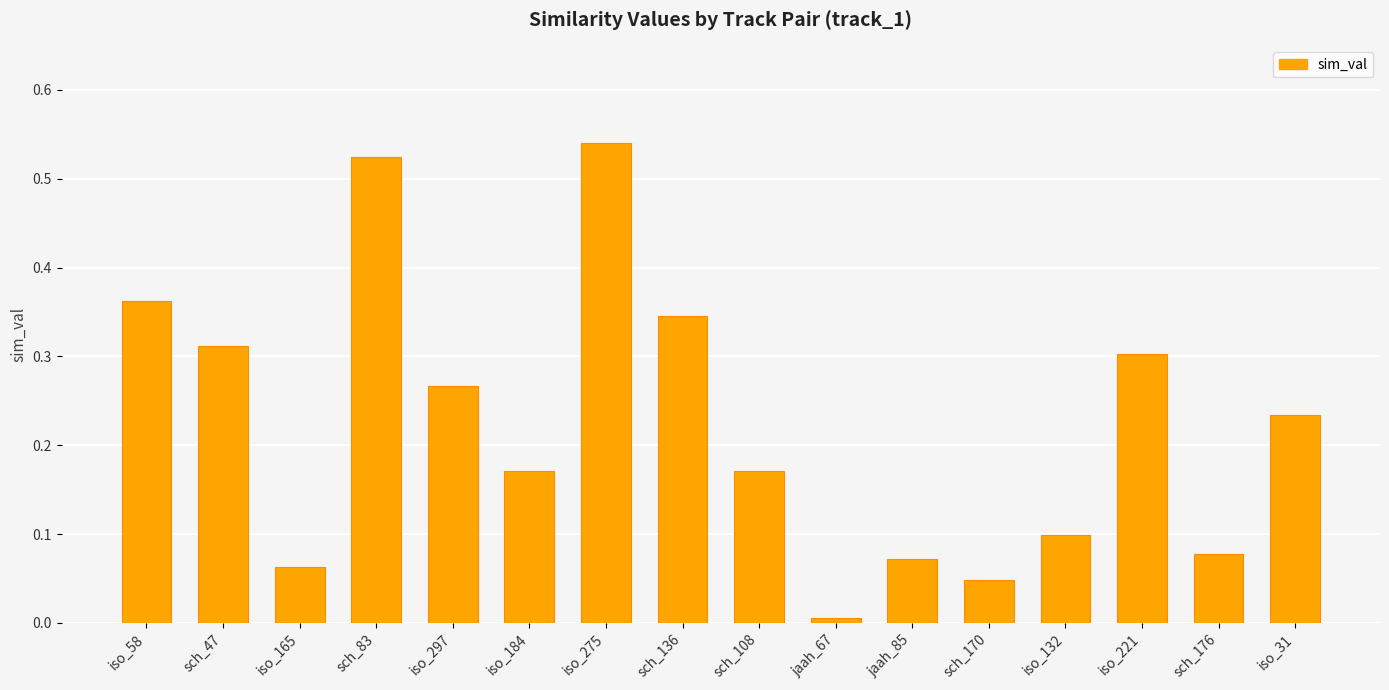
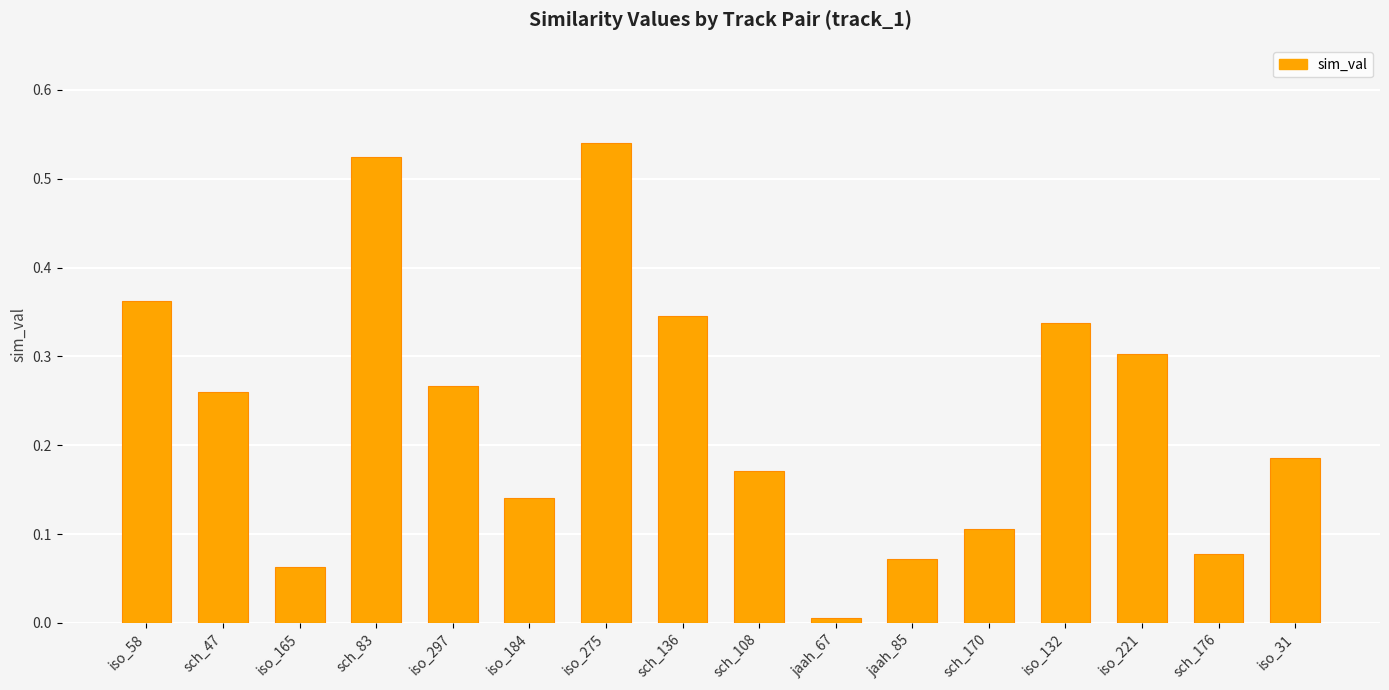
sch_47: 0.31 -> 0.26
iso_184: 0.17 -> 0.14
sch_170: 0.05 -> 0.11
iso_132: 0.10 -> 0.34
iso_31: 0.23 -> 0.19
